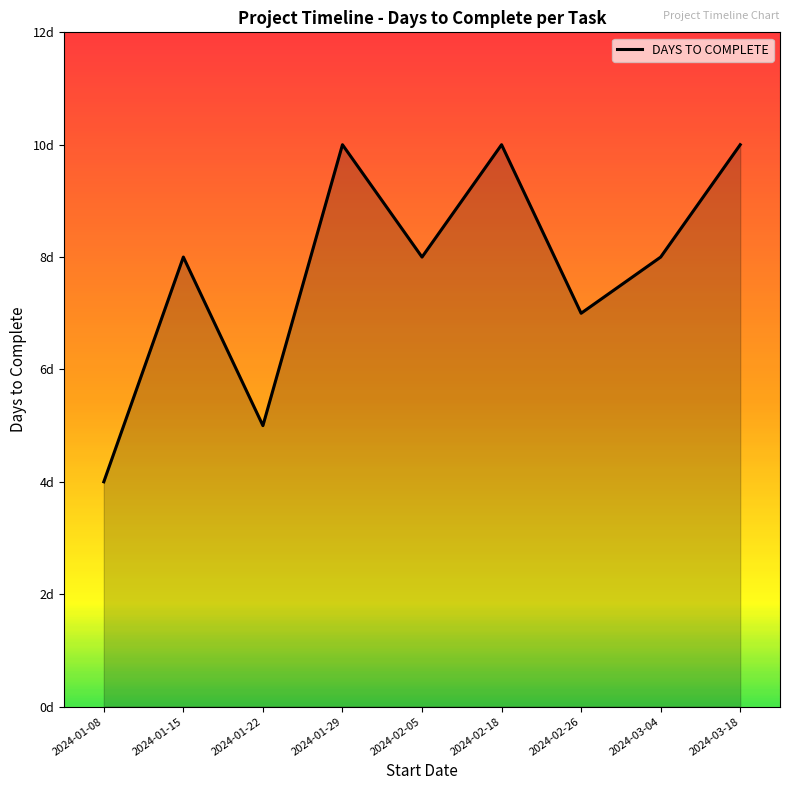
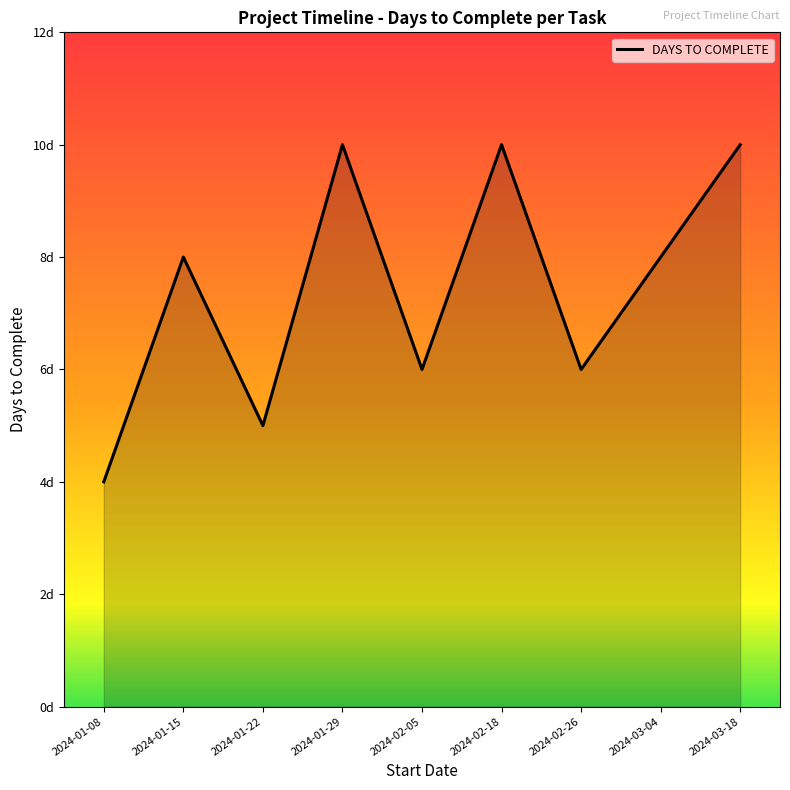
2024-02-05: 8d -> 6d
2024-02-26: 7d -> 6d
